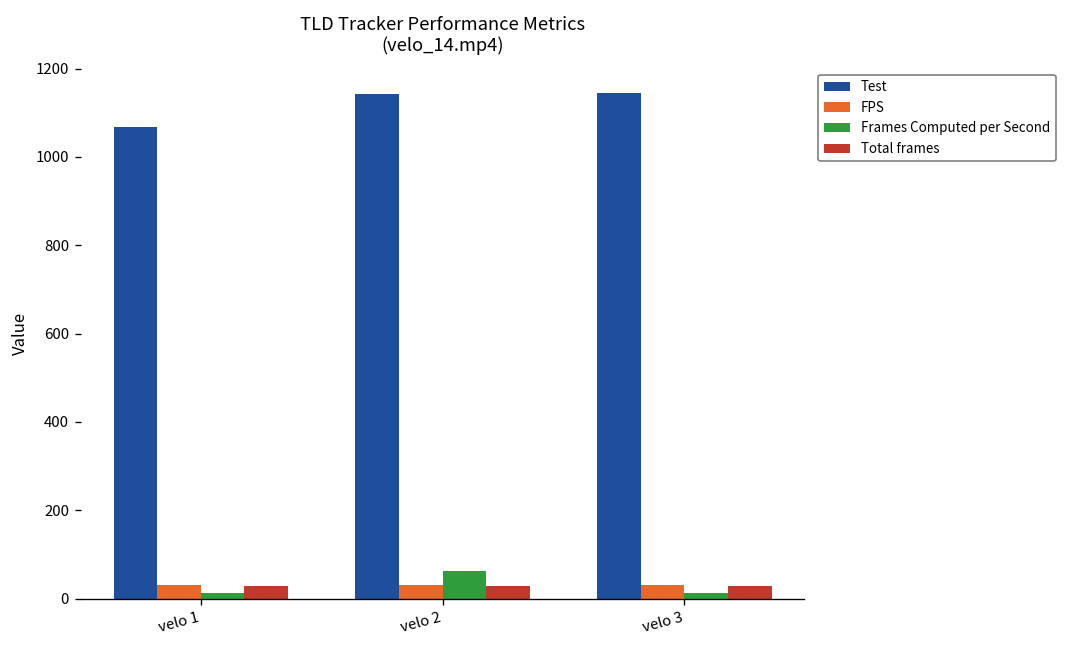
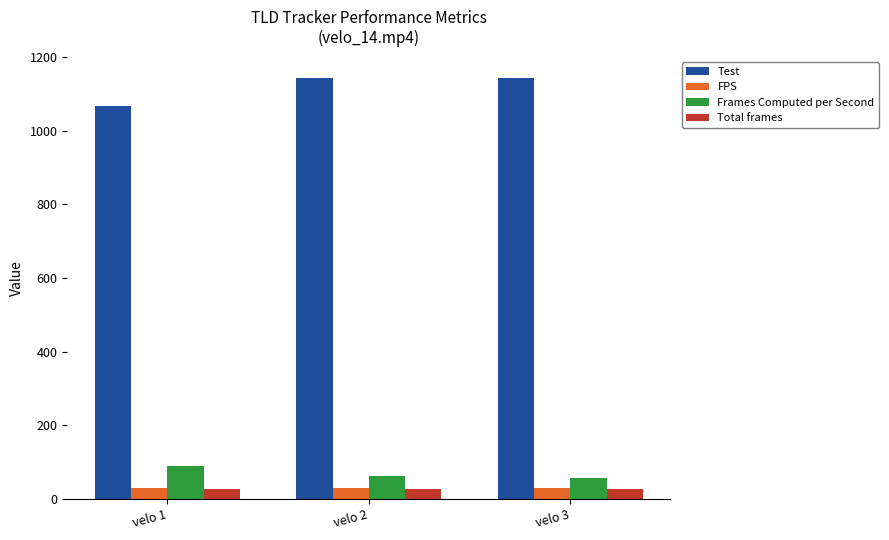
Frames Computed per Second, velo 1: 10 -> 90
Frames Computed per Second, velo 3: 10 -> 60
